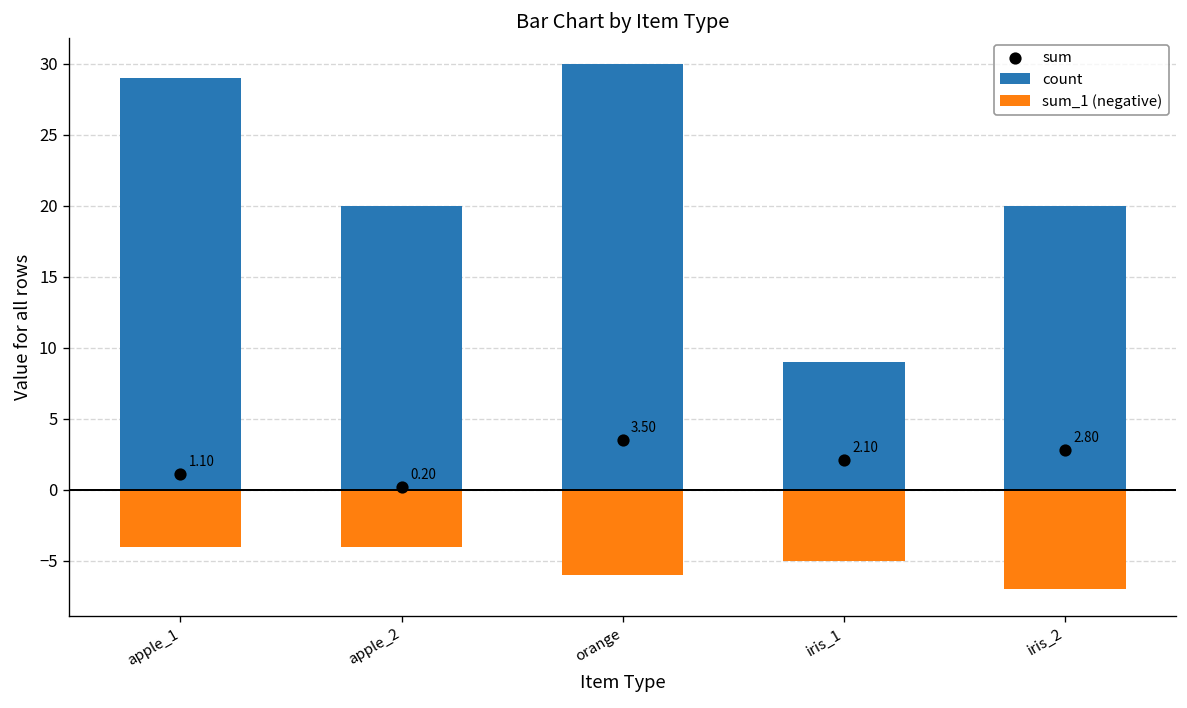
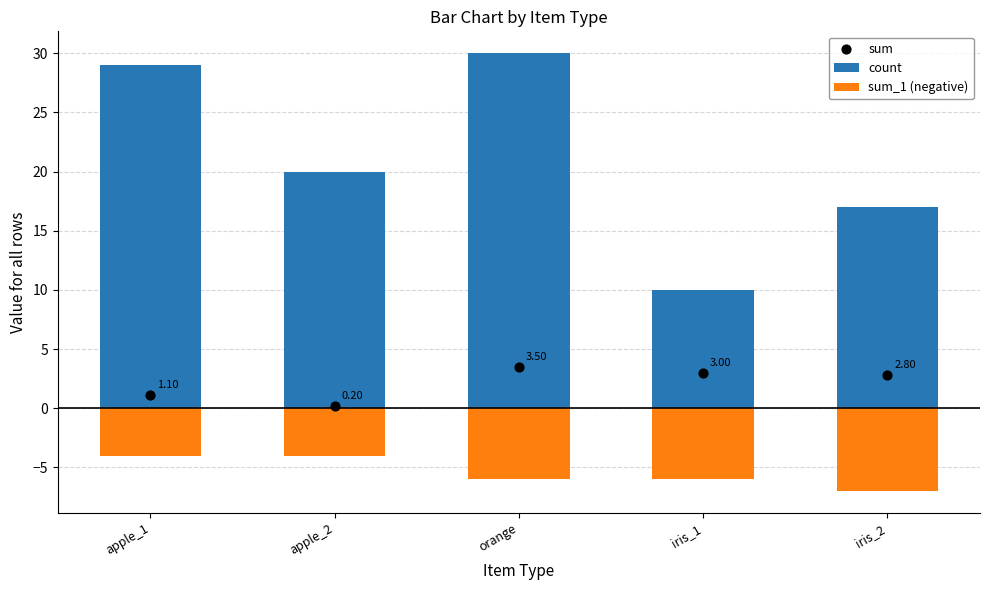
count, iris_1: 9 -> 10
sum_1 (negative), iris_1: -5.0 -> -6.0
sum, iris_1: 2.10 -> 3.00
count, iris_2: 20 -> 17
